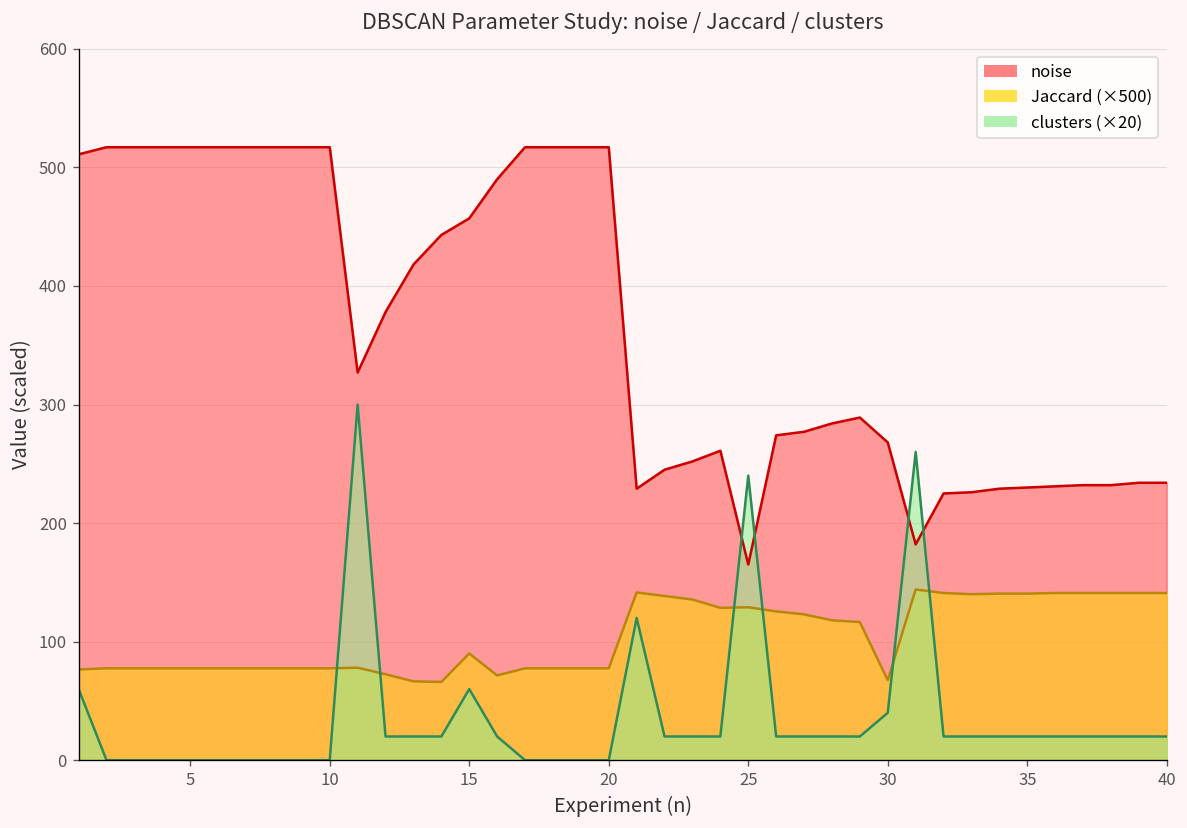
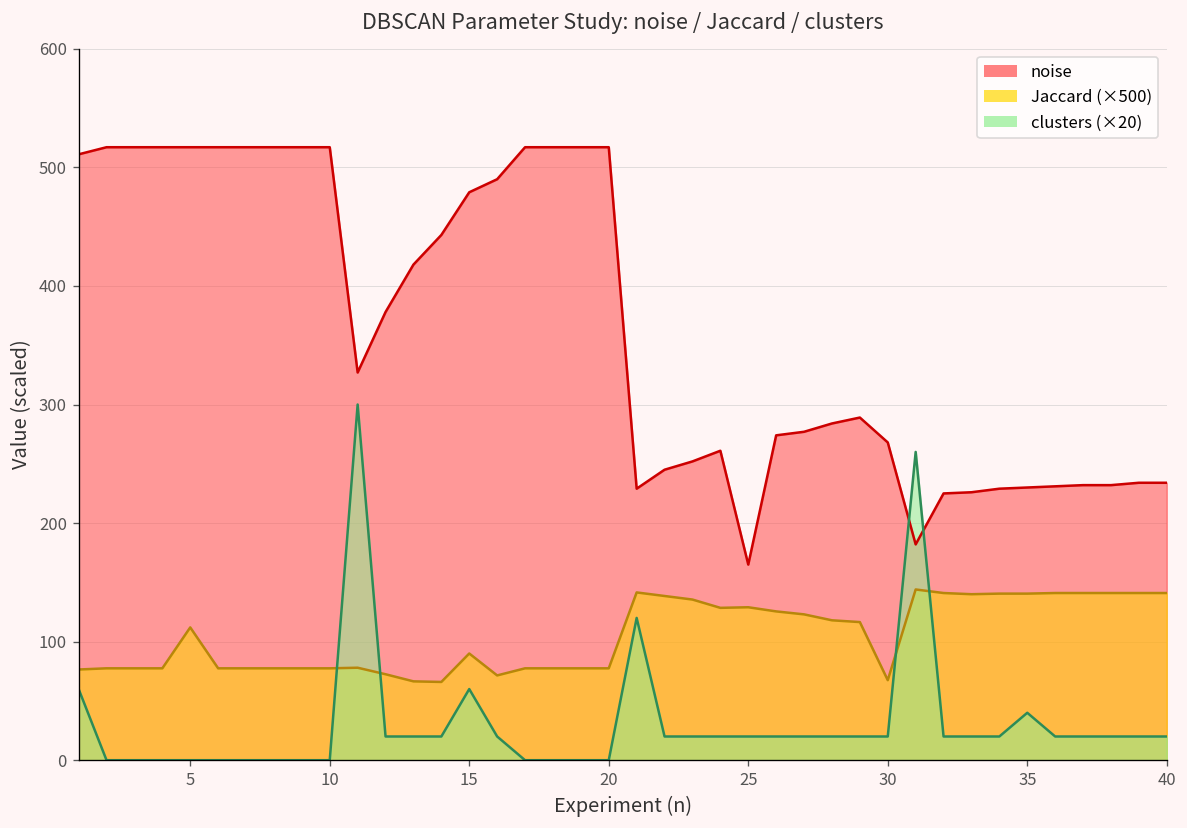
Jaccard (×500), 5: 80 -> 110
noise, 15: 460 -> 480
clusters (×20), 25: 240 -> 20
clusters (×20), 30: 40 -> 20
clusters (×20), 35: 20 -> 40
